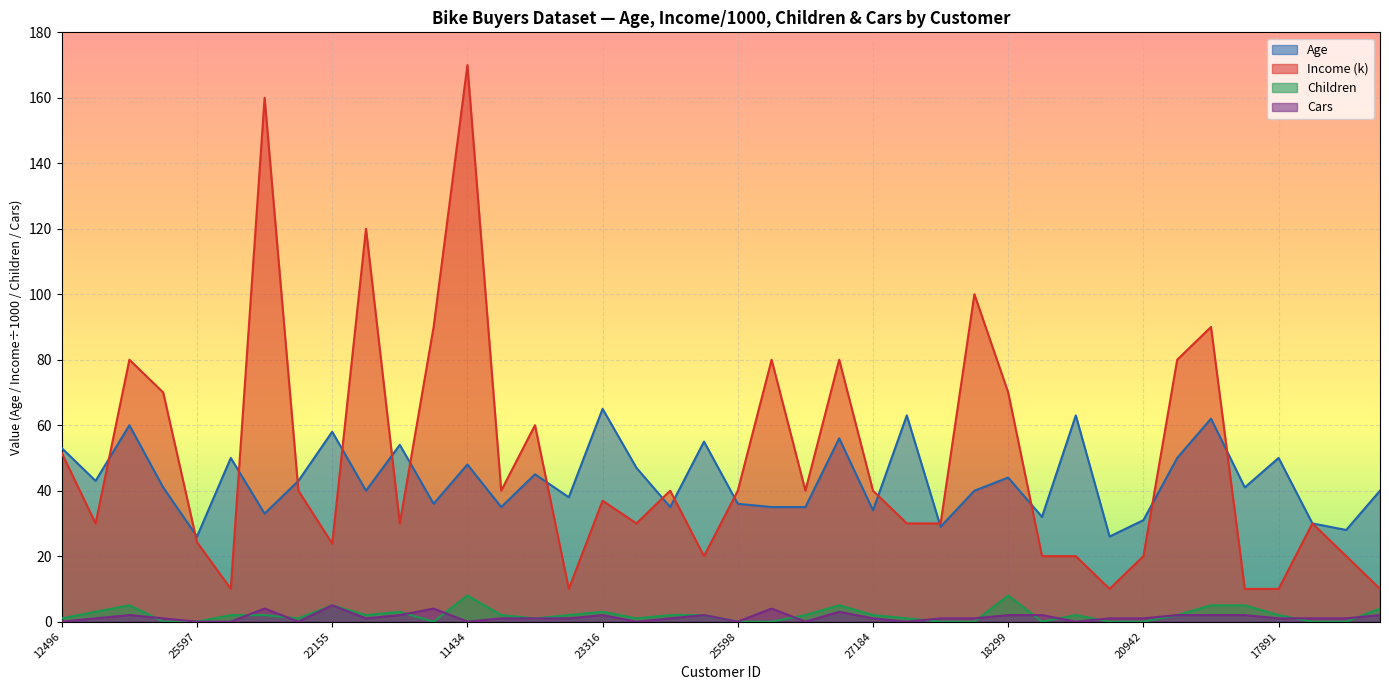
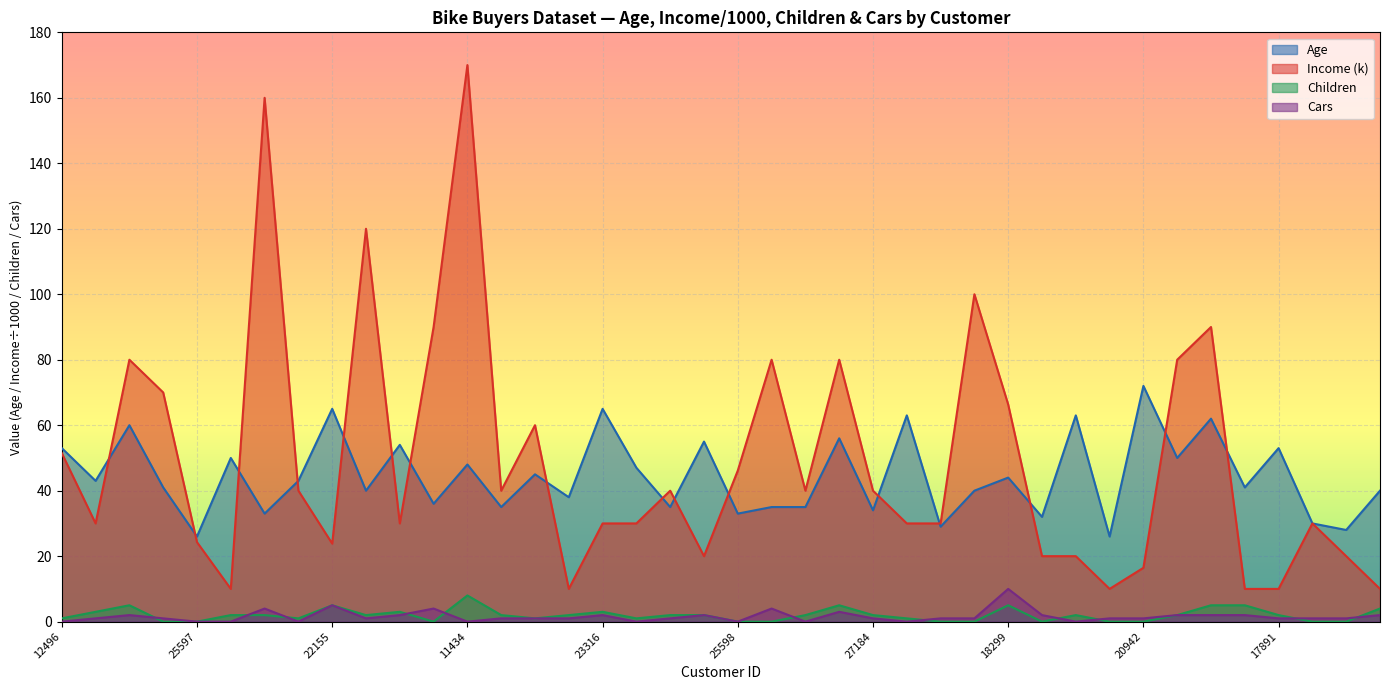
Age, 22155: 58 -> 65
Income (k), 23316: 37 -> 30
Age, 25598: 36 -> 33
Income (k), 25598: 40 -> 46
Income (k), 18299: 70 -> 66
Children, 18299: 8 -> 5
Cars, 18299: 2 -> 10
Age, 20942: 31 -> 72
Income (k), 20942: 20 -> 16
Age, 17891: 50 -> 53
